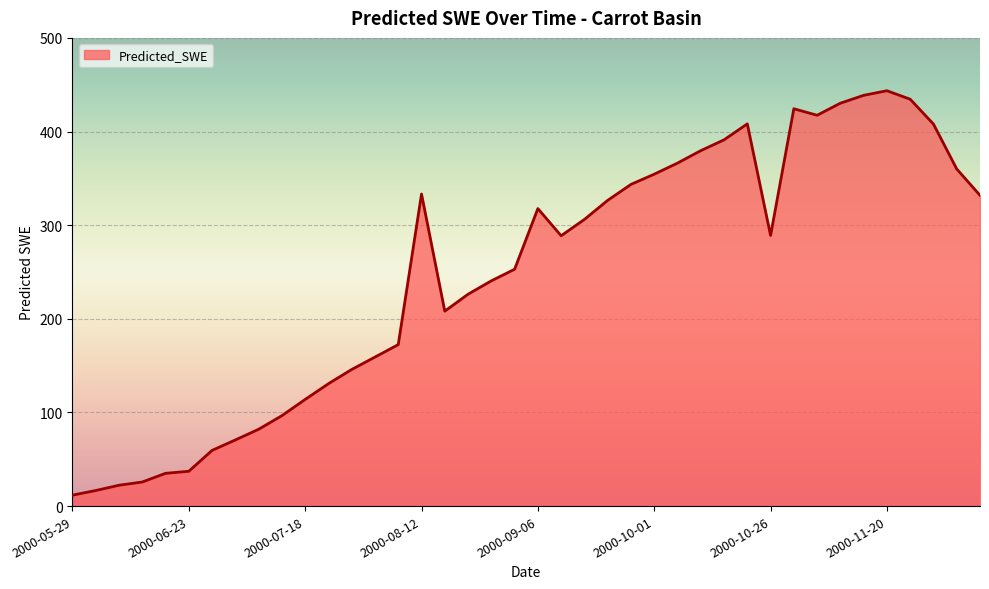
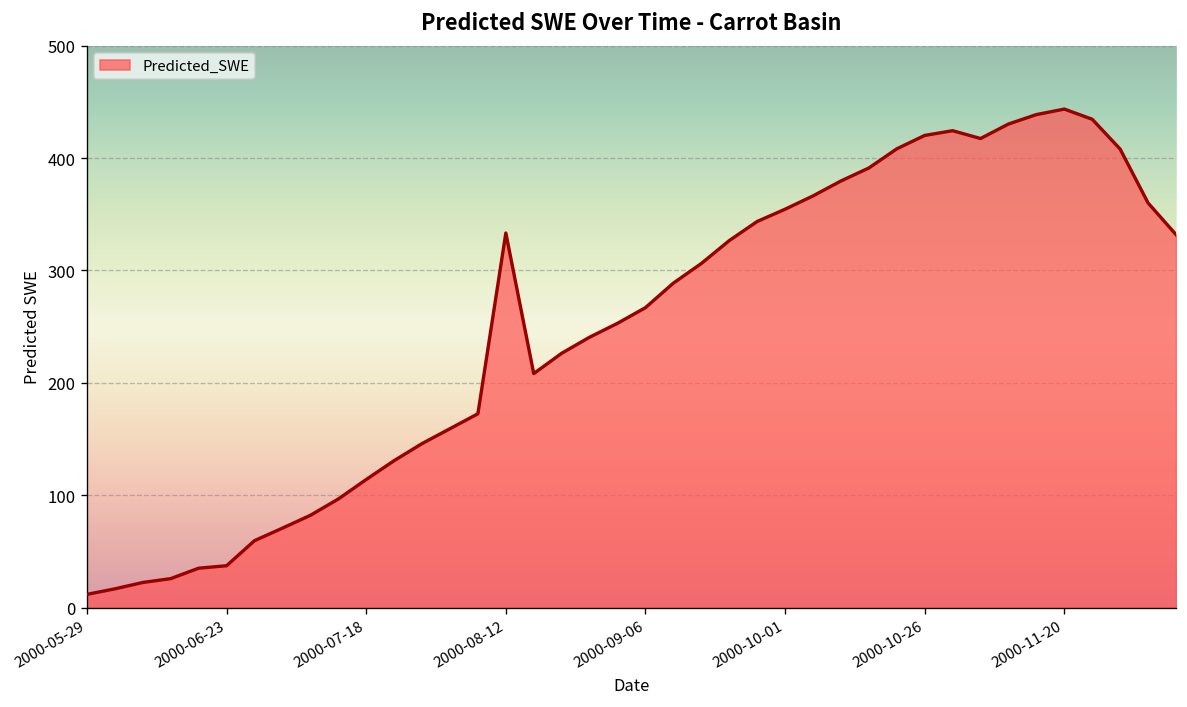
2000-09-06: 320 -> 270
2000-10-26: 290 -> 420
